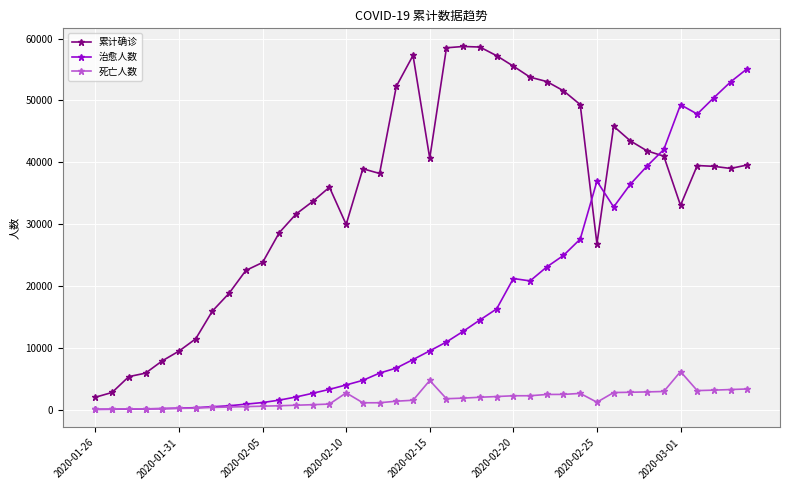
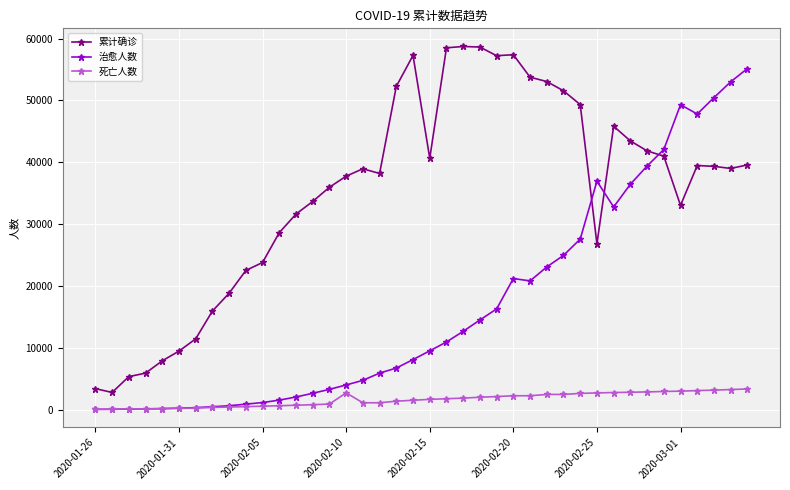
累计确诊, 2020-01-26: 2000 -> 3000
累计确诊, 2020-02-10: 30000 -> 38000
死亡人数, 2020-02-15: 5000 -> 2000
累计确诊, 2020-02-20: 56000 -> 57000
死亡人数, 2020-02-25: 1000 -> 3000
死亡人数, 2020-03-01: 6000 -> 3000
